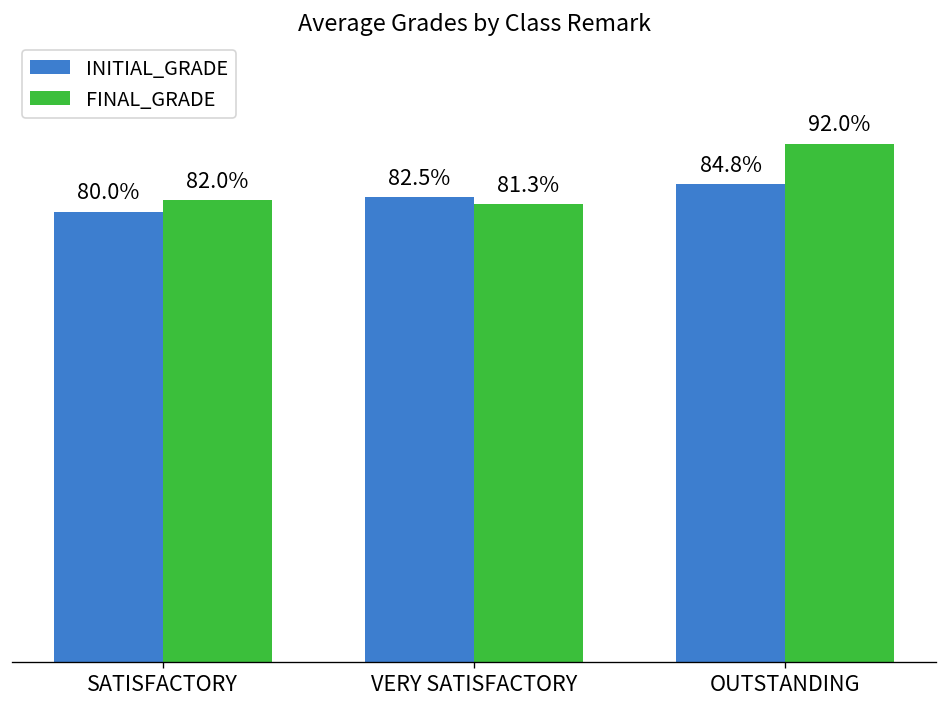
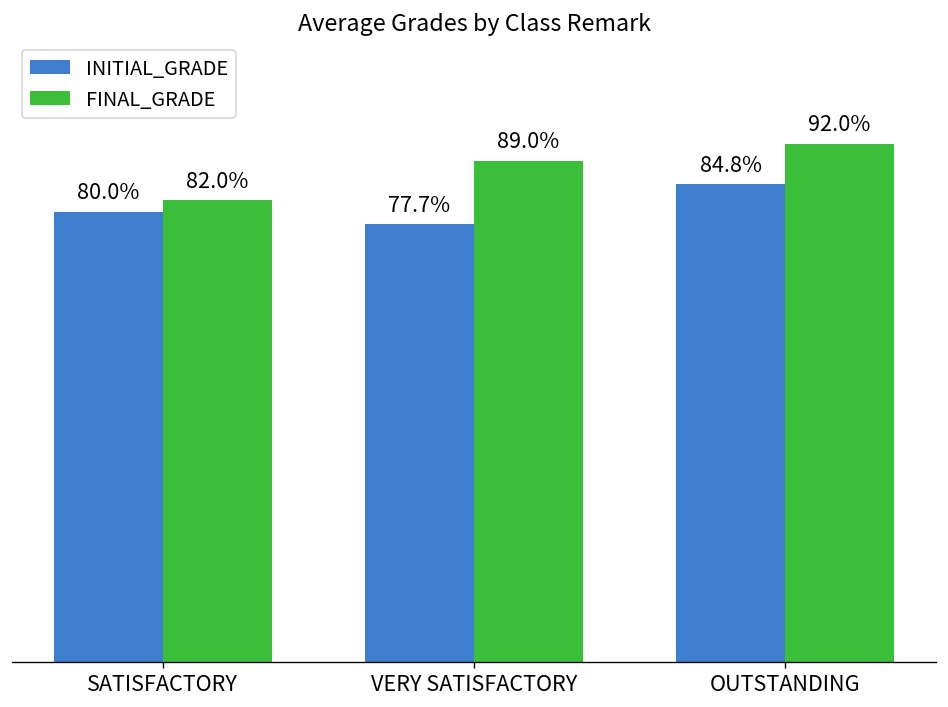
INITIAL_GRADE, VERY SATISFACTORY: 82.5% -> 77.7%
FINAL_GRADE, VERY SATISFACTORY: 81.3% -> 89.0%
